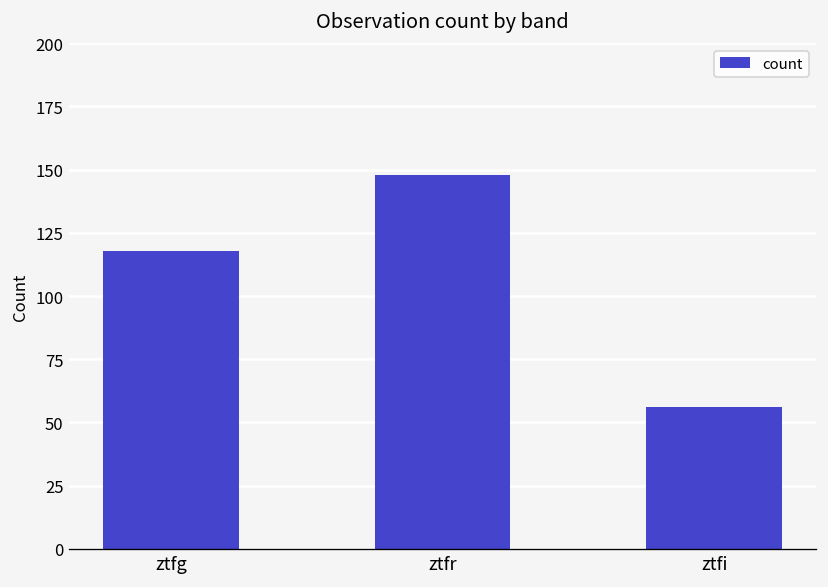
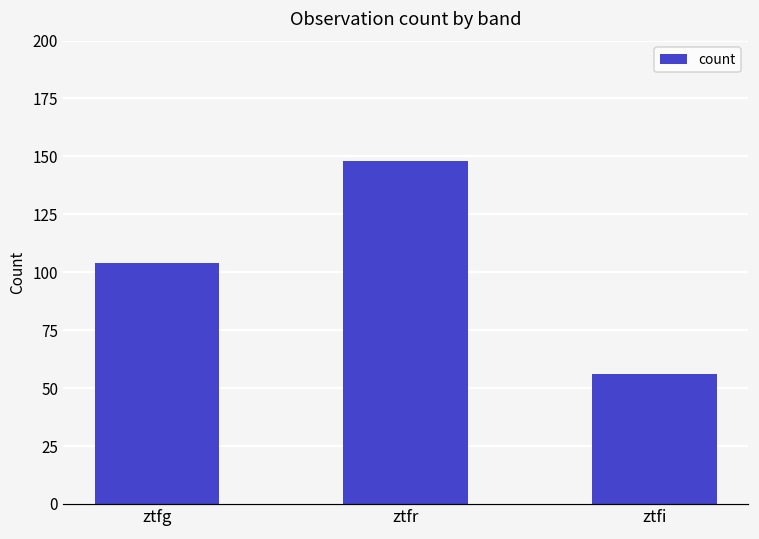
ztfg: 118 -> 104
